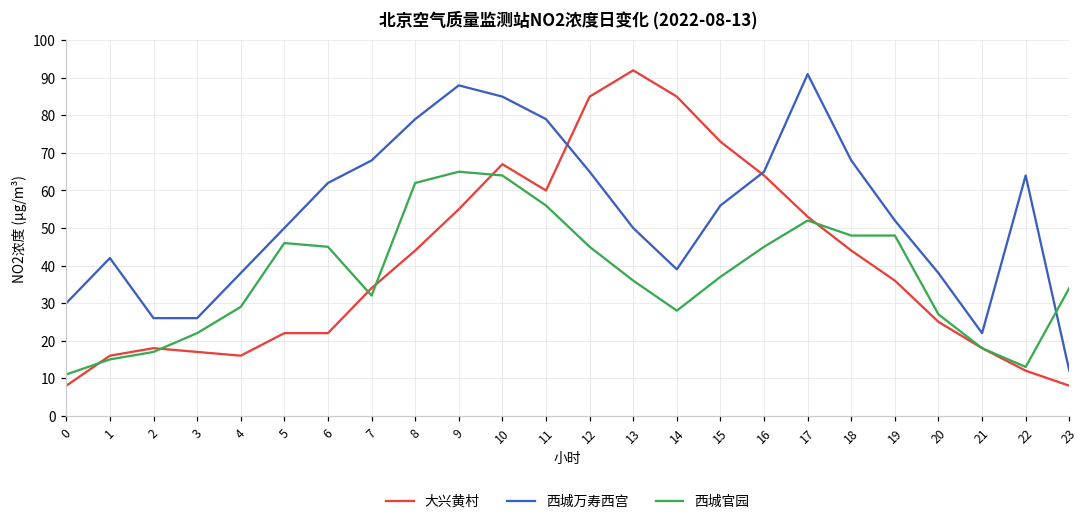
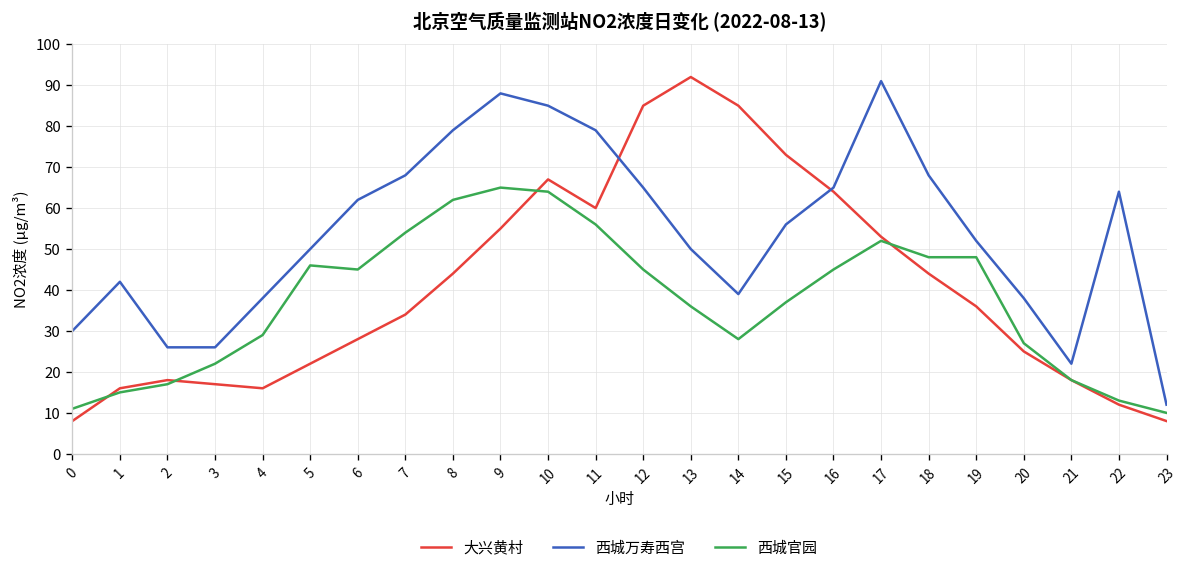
大兴黄村, 6: 22 -> 28
西城官园, 7: 32 -> 54
西城官园, 23: 34 -> 10
